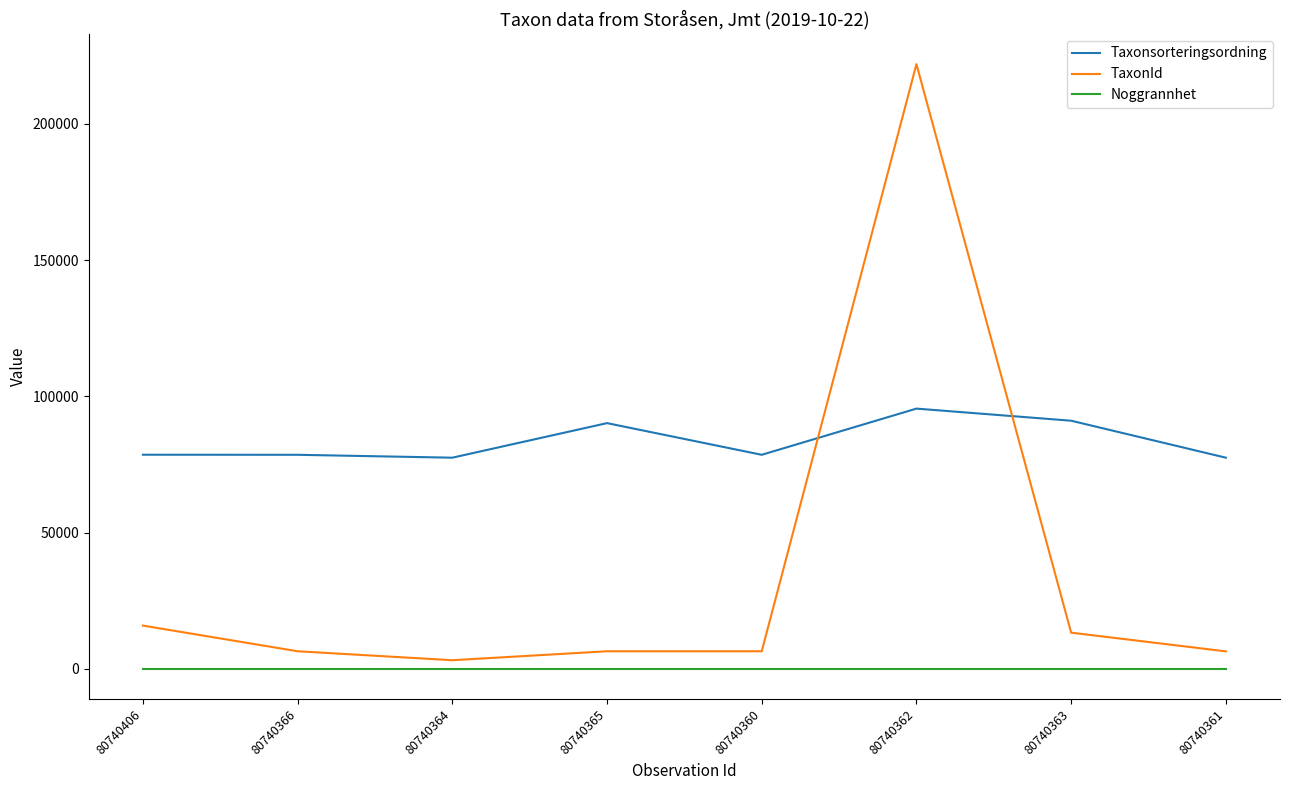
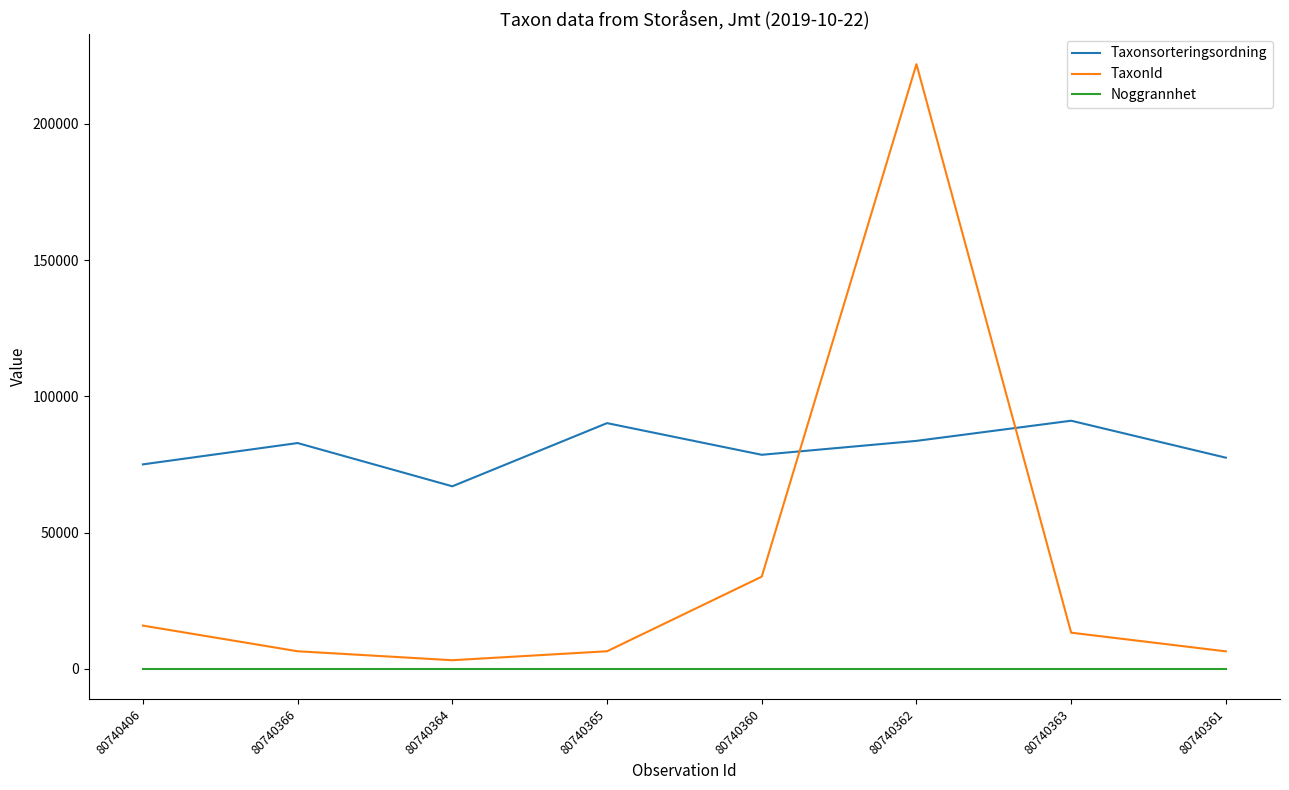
Taxonsorteringsordning, 80740406: 79000 -> 75000
Taxonsorteringsordning, 80740366: 79000 -> 83000
Taxonsorteringsordning, 80740364: 78000 -> 67000
TaxonId, 80740360: 6000 -> 34000
Taxonsorteringsordning, 80740362: 96000 -> 84000
